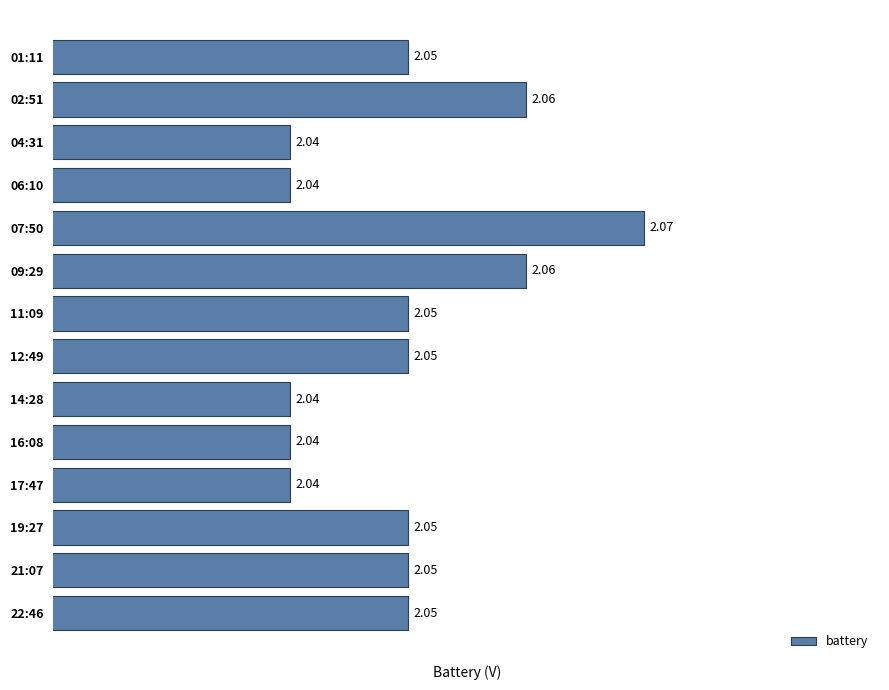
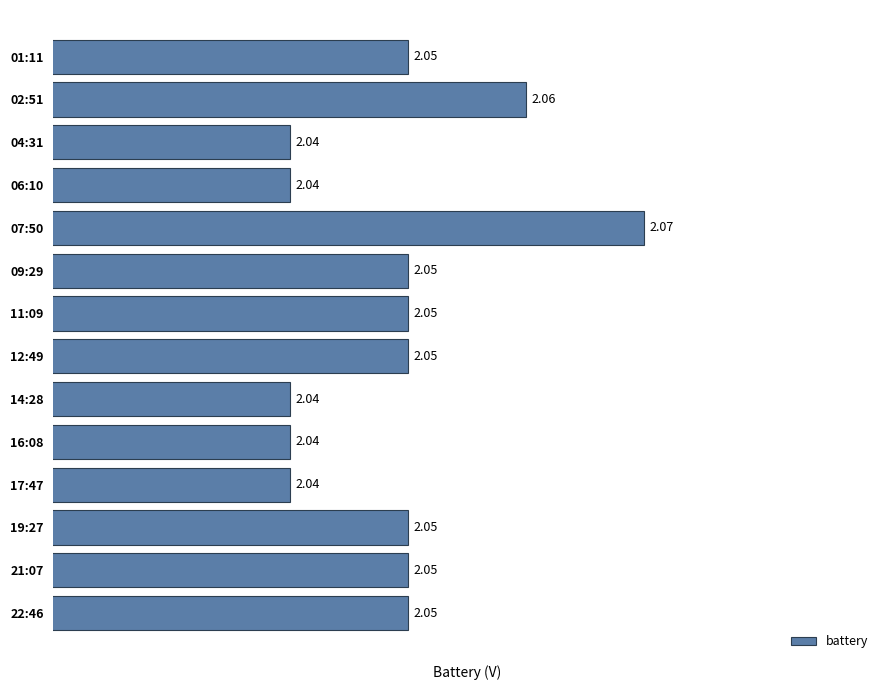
09:29: 2.06 -> 2.05
